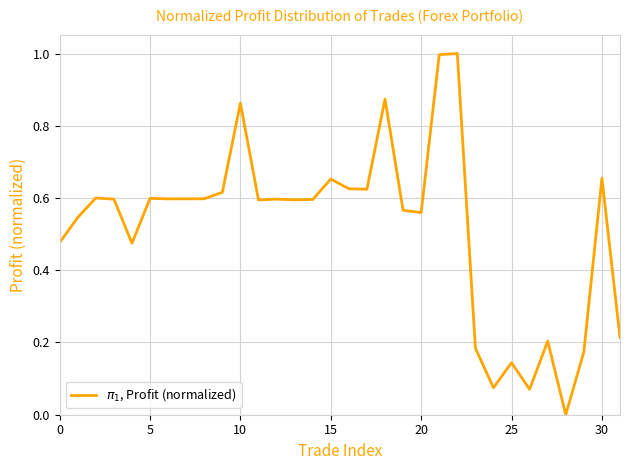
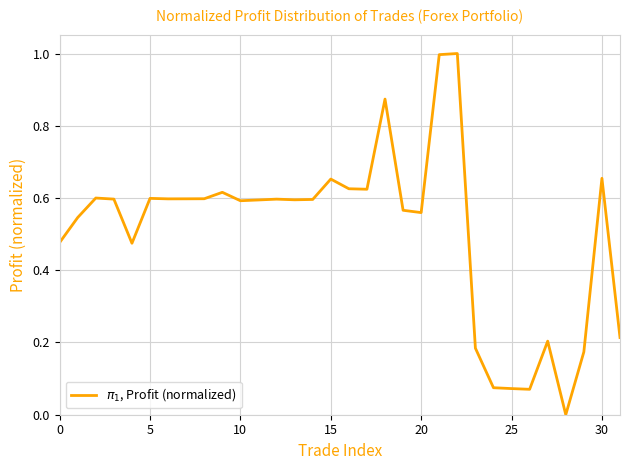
10: 0.86 -> 0.59
25: 0.14 -> 0.07
